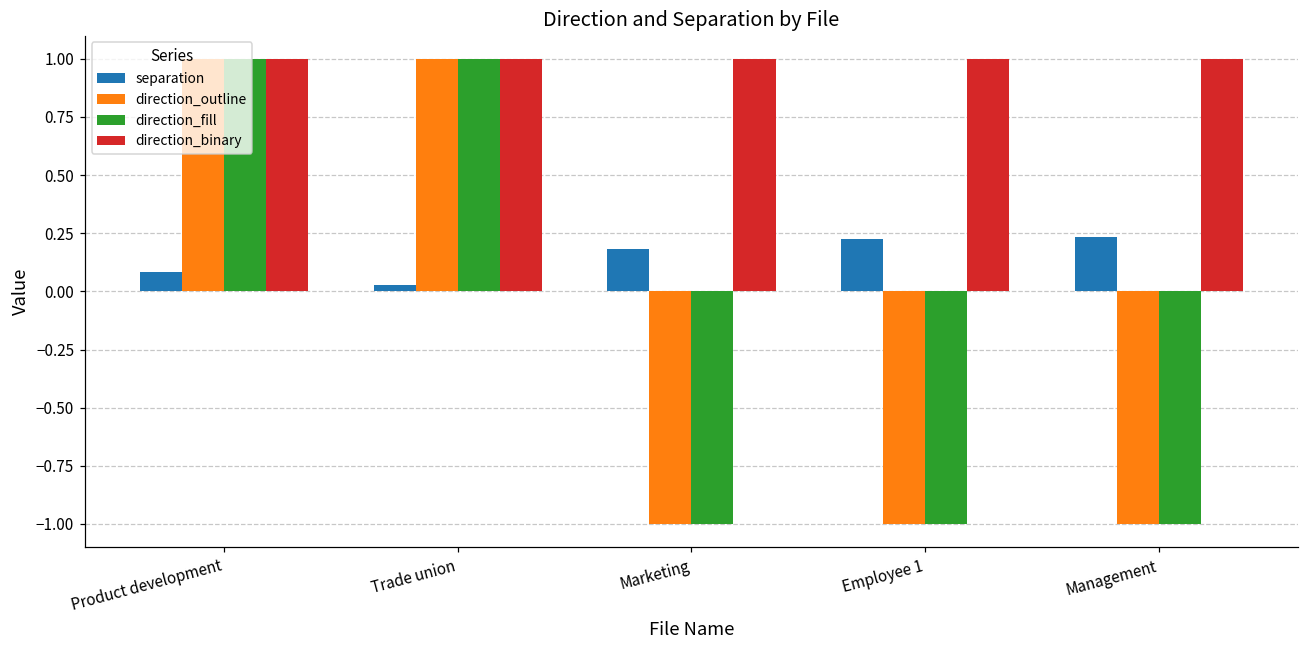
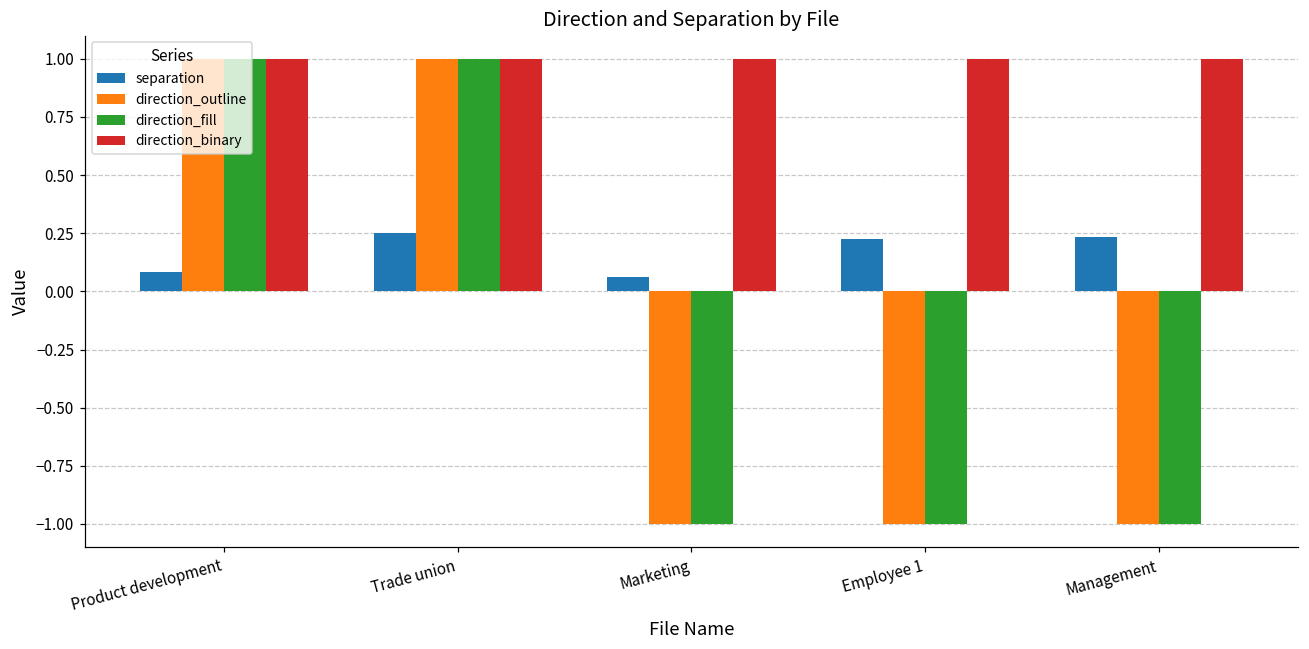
separation, Trade union: 0.03 -> 0.25
separation, Marketing: 0.18 -> 0.06
